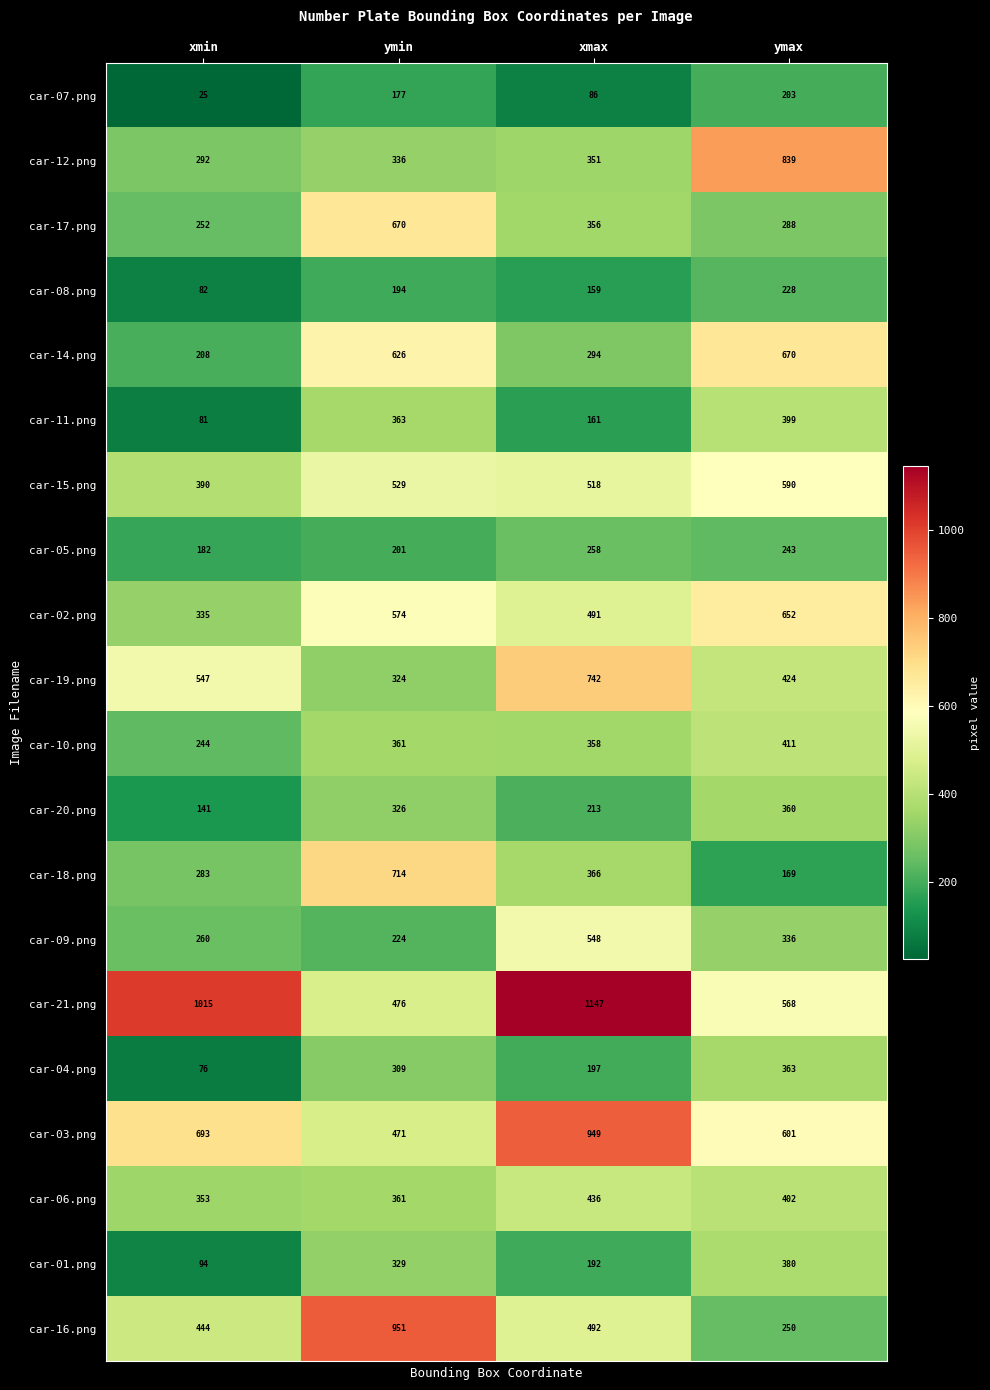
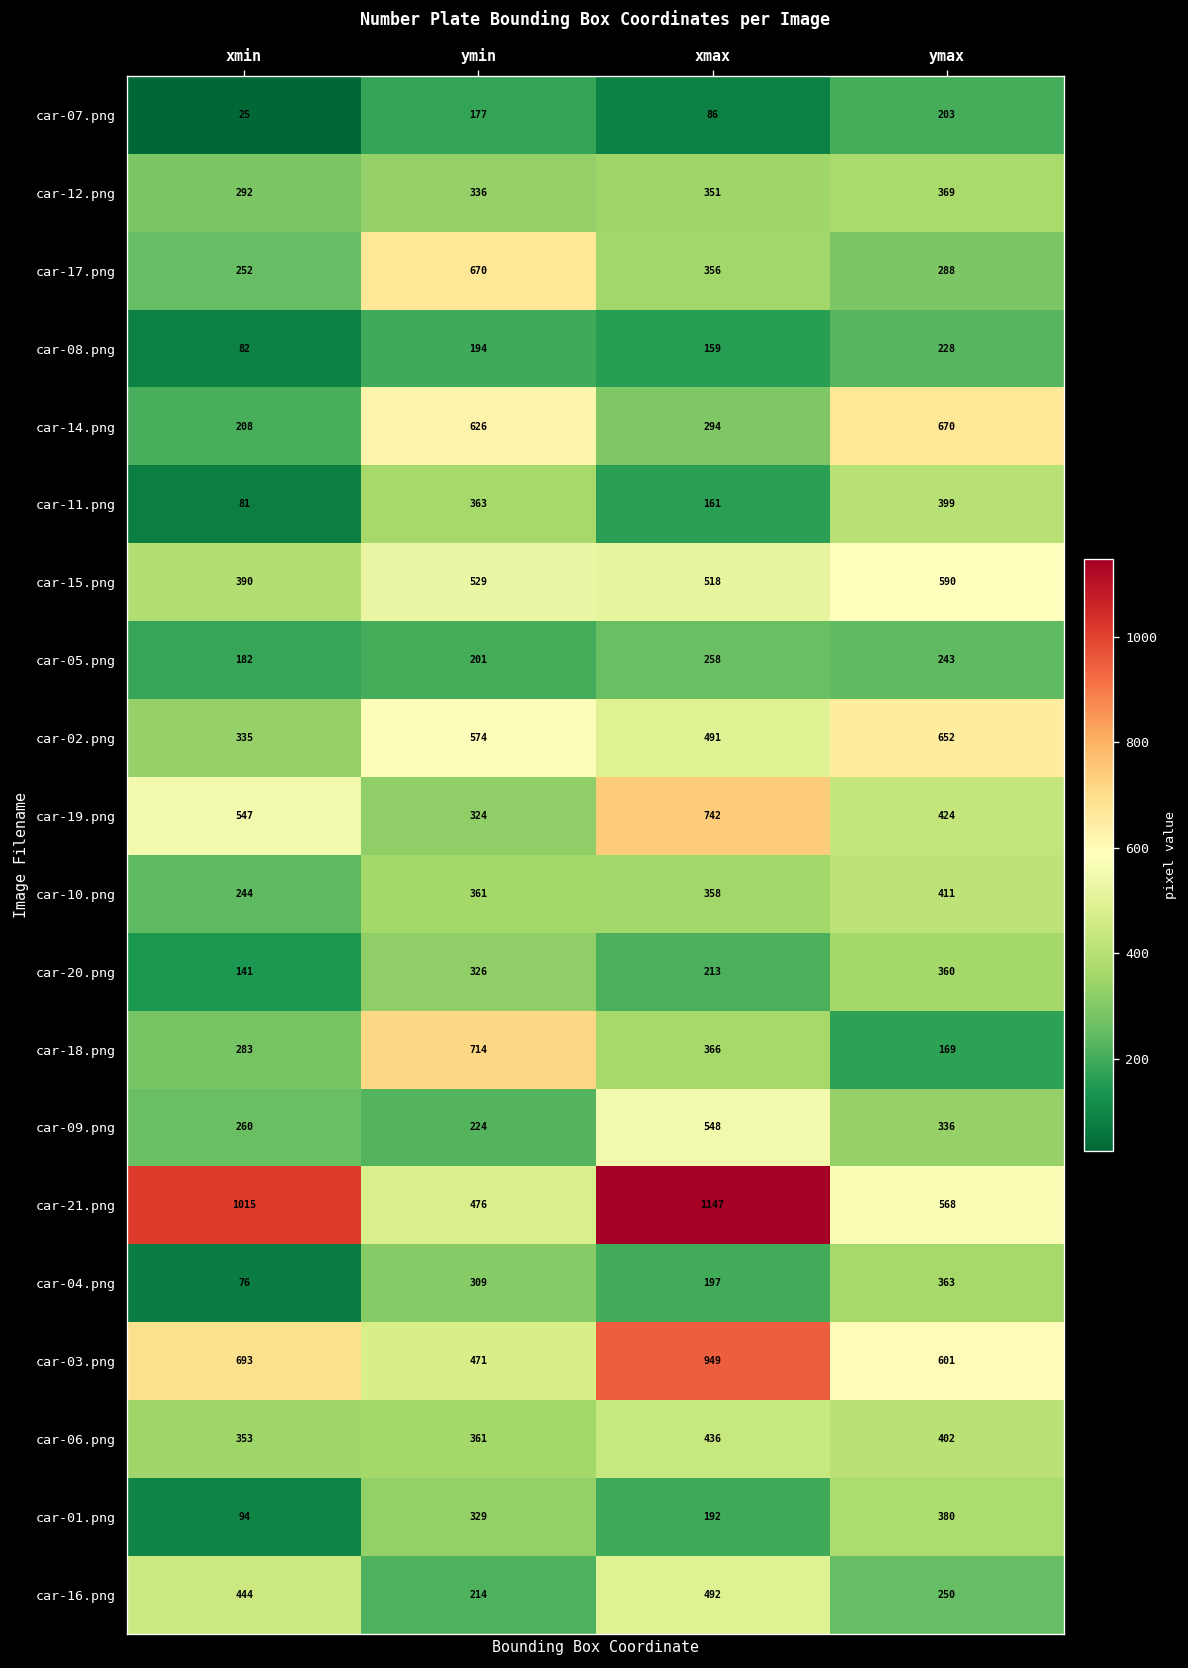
car-12.png, ymax: 839 -> 369
car-16.png, ymin: 951 -> 214
